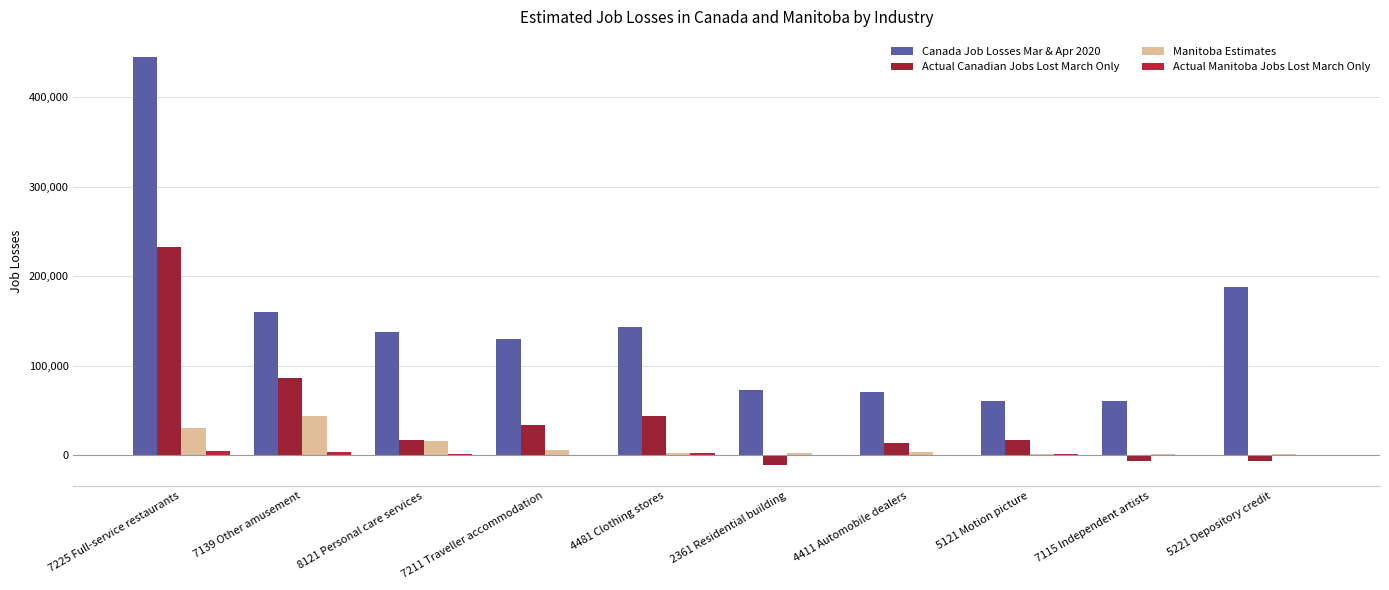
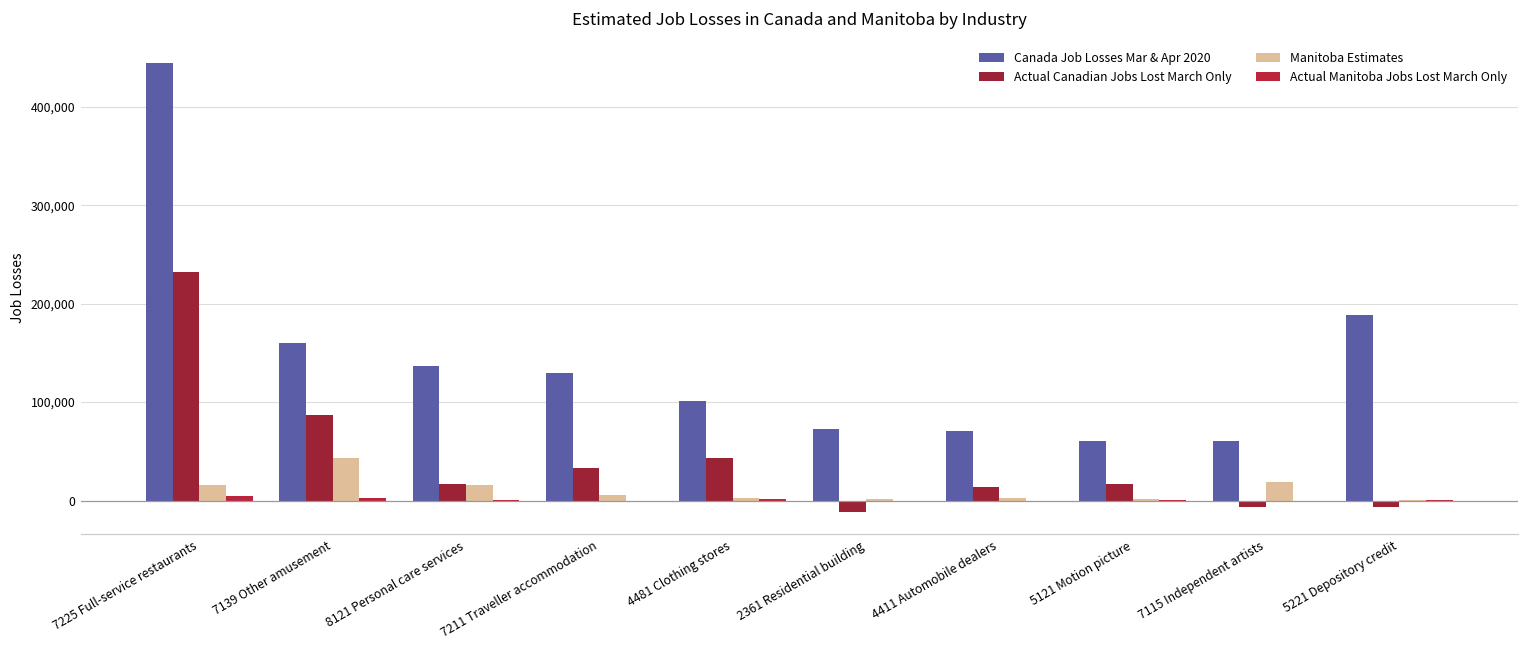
Manitoba Estimates, 7225 Full-service restaurants: 30,000 -> 20,000
Canada Job Losses Mar & Apr 2020, 4481 Clothing stores: 140,000 -> 100,000
Manitoba Estimates, 7115 Independent artists: 0 -> 20,000
